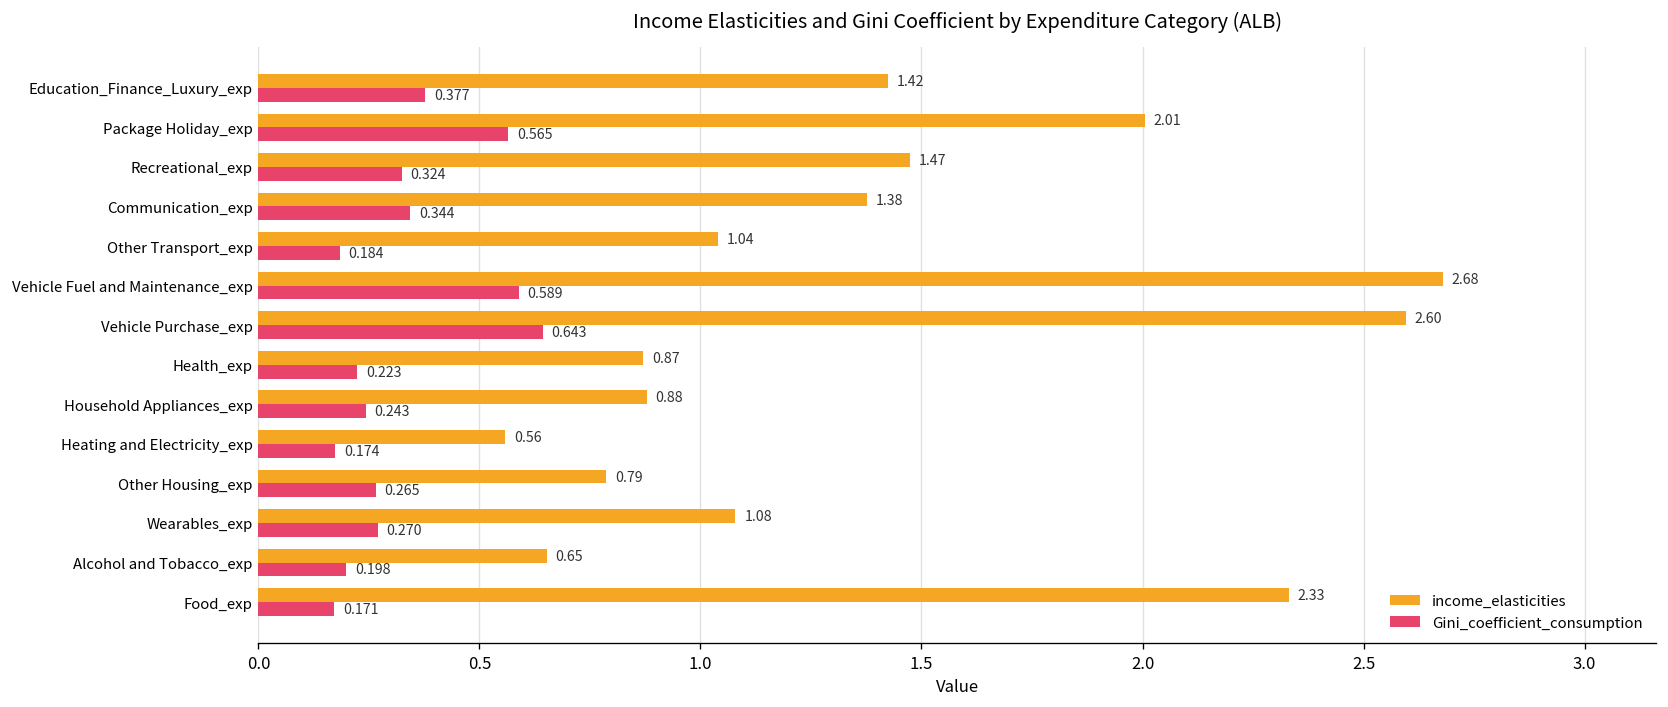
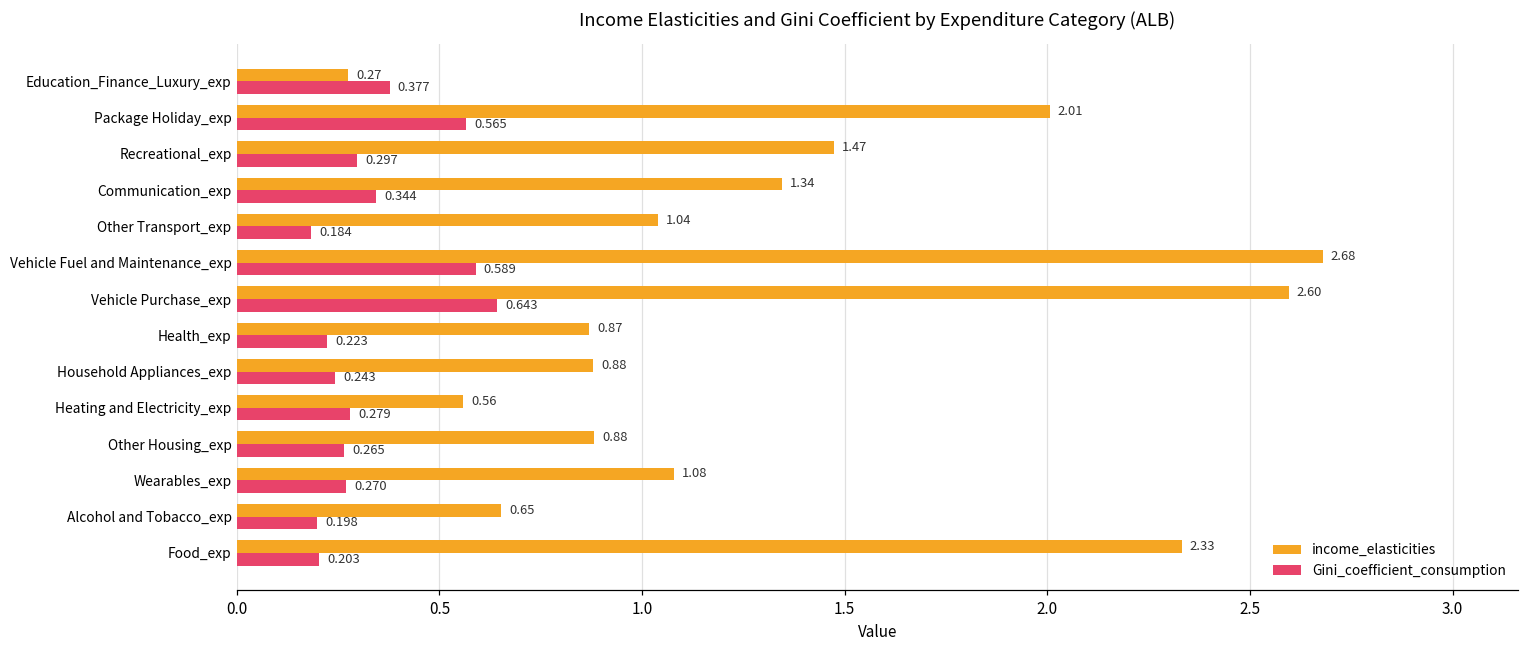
income_elasticities, Education_Finance_Luxury_exp: 1.42 -> 0.27
Gini_coefficient_consumption, Recreational_exp: 0.324 -> 0.297
income_elasticities, Communication_exp: 1.38 -> 1.34
Gini_coefficient_consumption, Heating and Electricity_exp: 0.174 -> 0.279
income_elasticities, Other Housing_exp: 0.79 -> 0.88
Gini_coefficient_consumption, Food_exp: 0.171 -> 0.203
